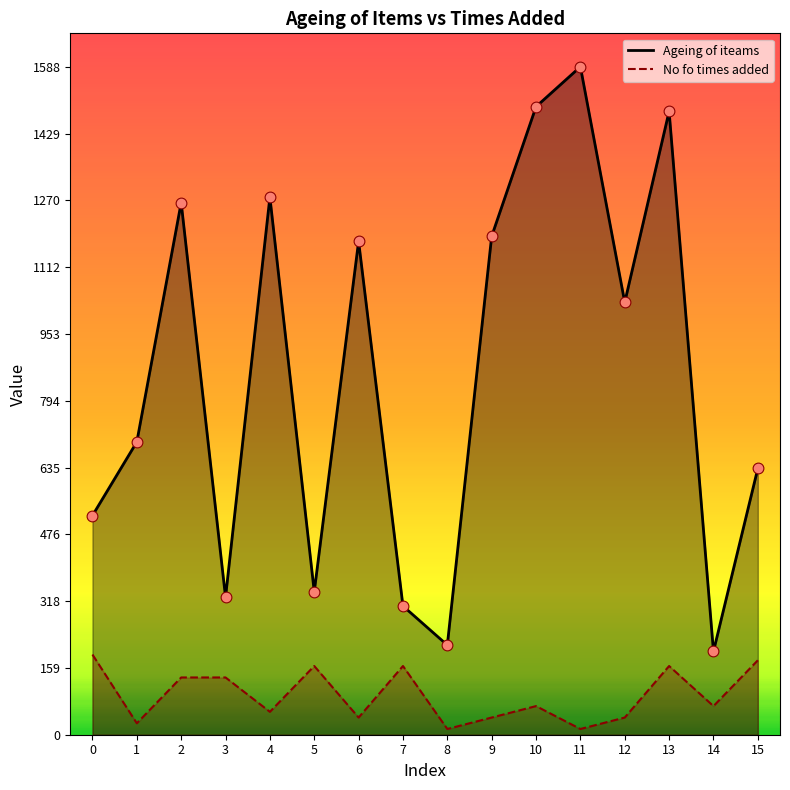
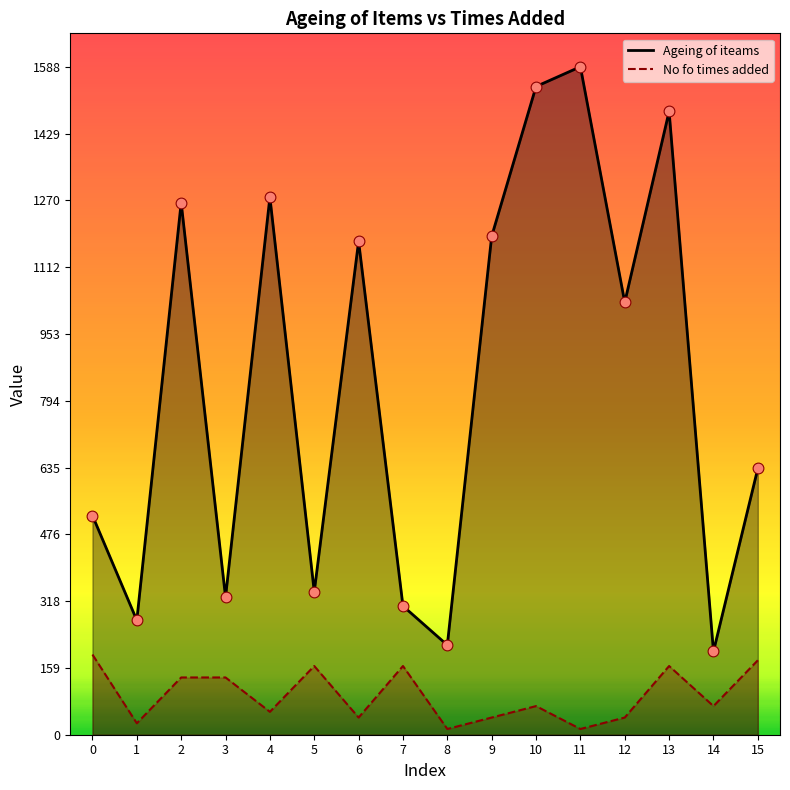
Ageing of iteams, 1: 700 -> 270
Ageing of iteams, 10: 1490 -> 1540
